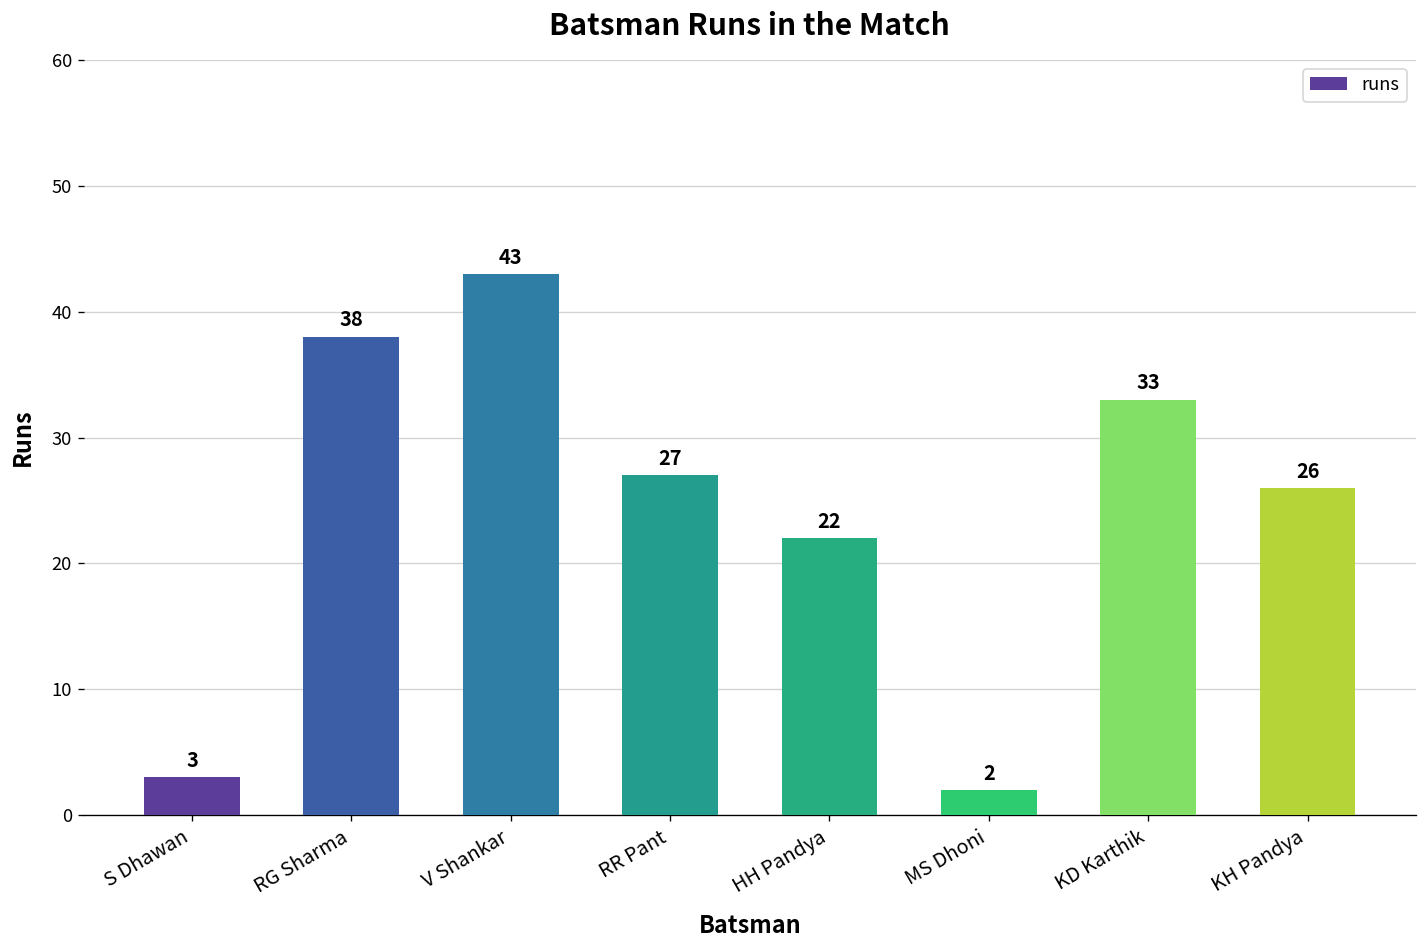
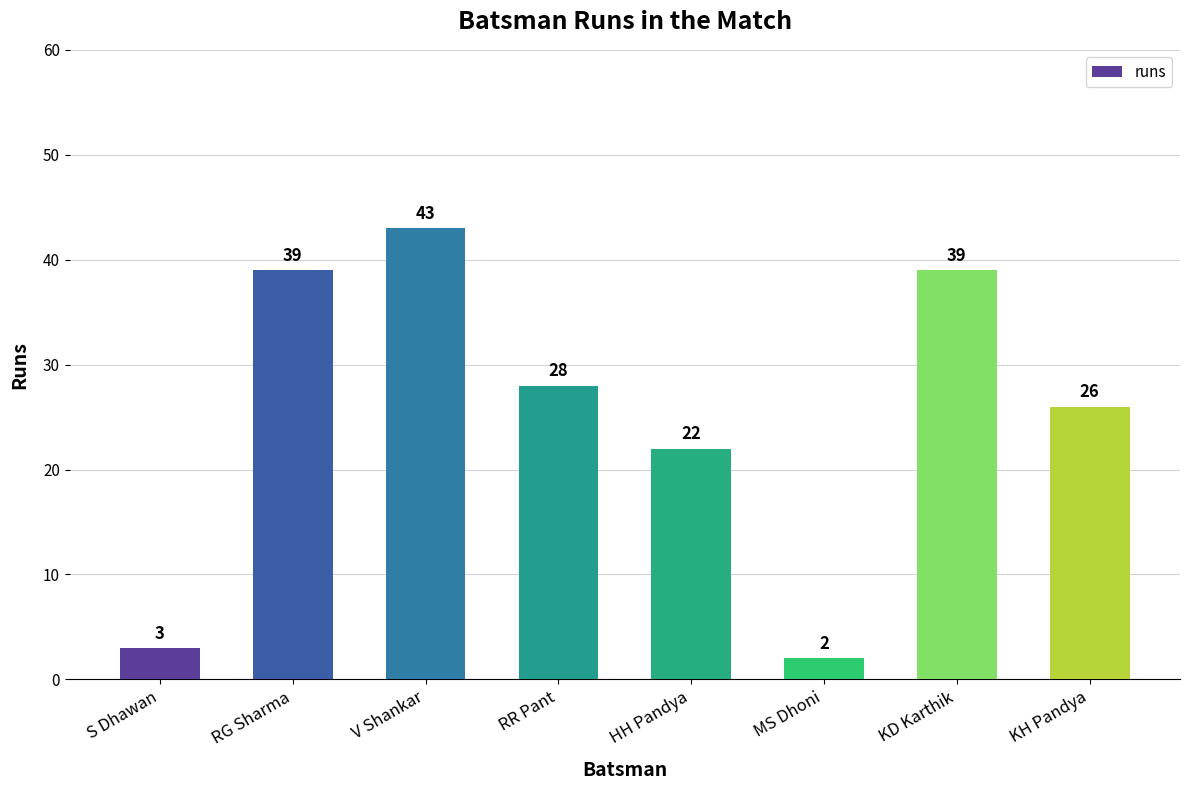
RG Sharma: 38 -> 39
RR Pant: 27 -> 28
KD Karthik: 33 -> 39
